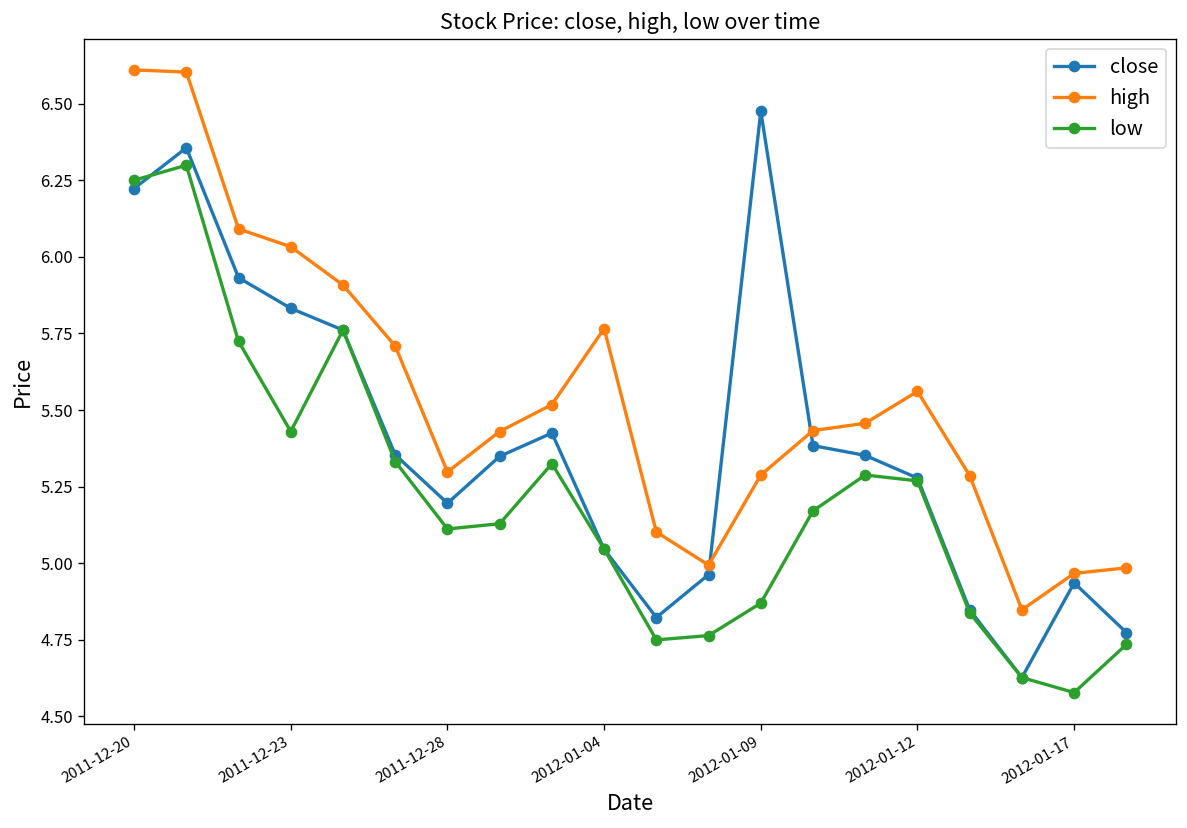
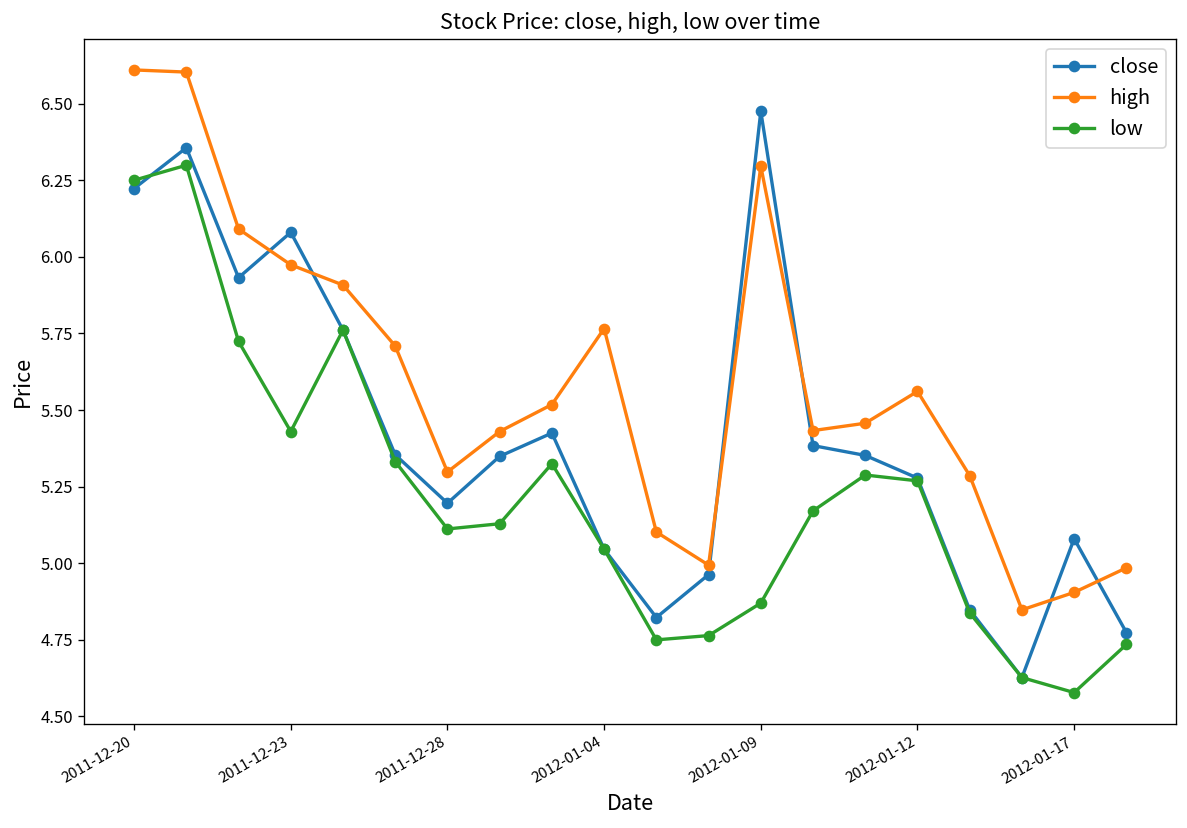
close, 2011-12-23: 5.83 -> 6.08
high, 2011-12-23: 6.03 -> 5.97
high, 2012-01-09: 5.29 -> 6.30
close, 2012-01-17: 4.94 -> 5.08
high, 2012-01-17: 4.97 -> 4.91
